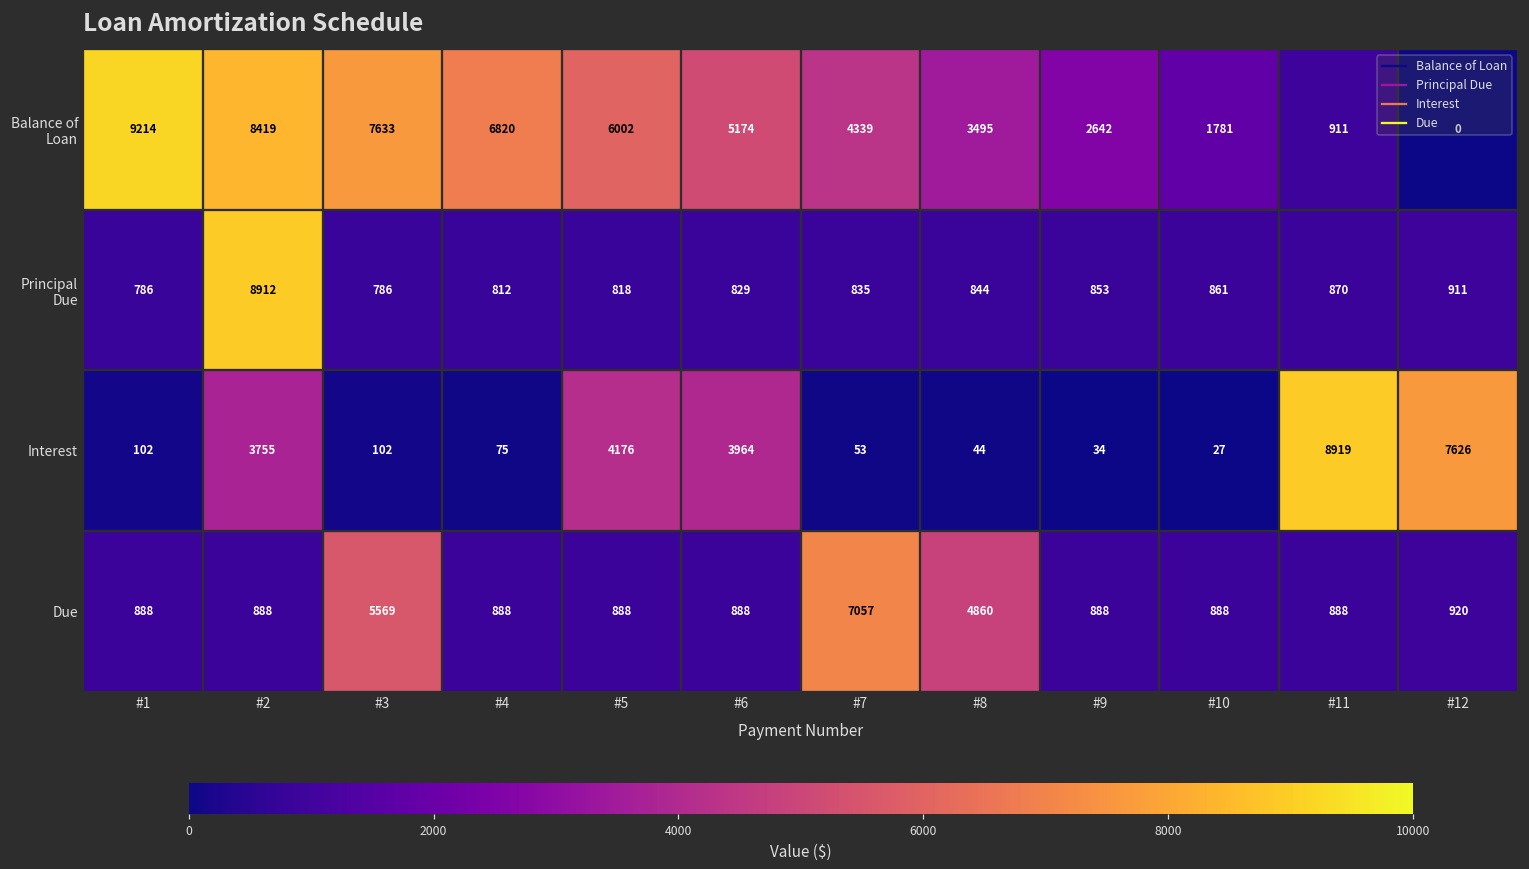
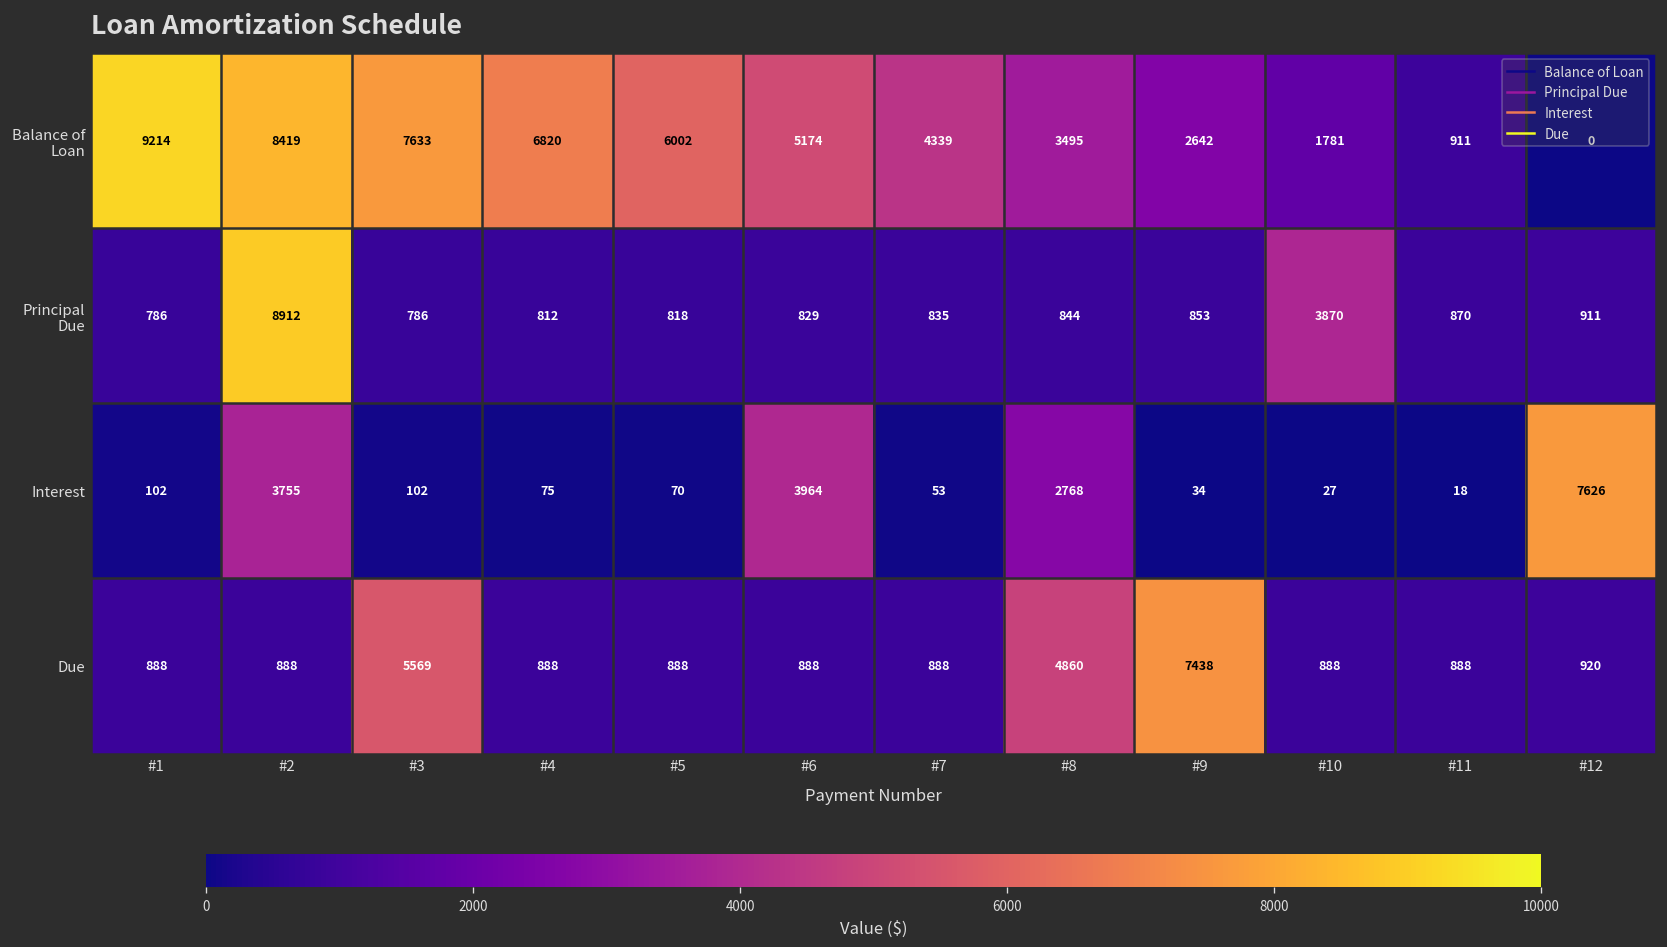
Principal Due, #10: 861 -> 3870
Interest, #5: 4176 -> 70
Interest, #8: 44 -> 2768
Interest, #11: 8919 -> 18
Due, #7: 7057 -> 888
Due, #9: 888 -> 7438
